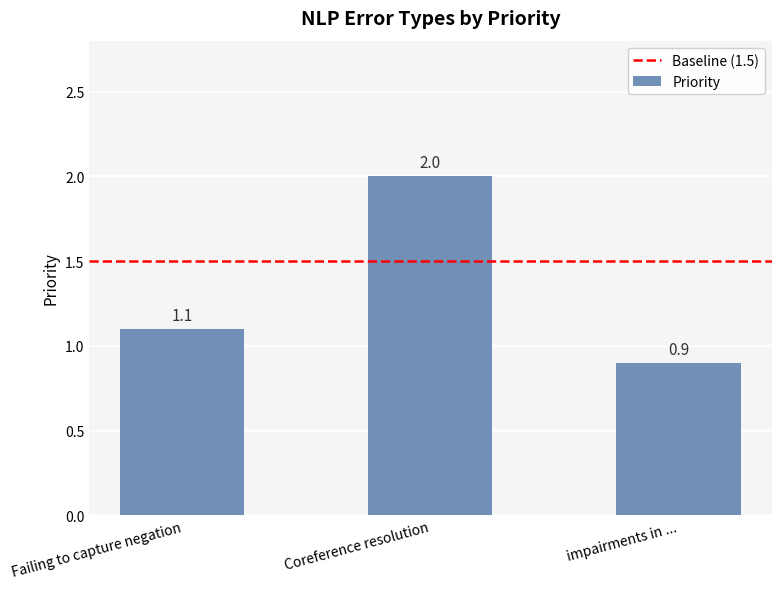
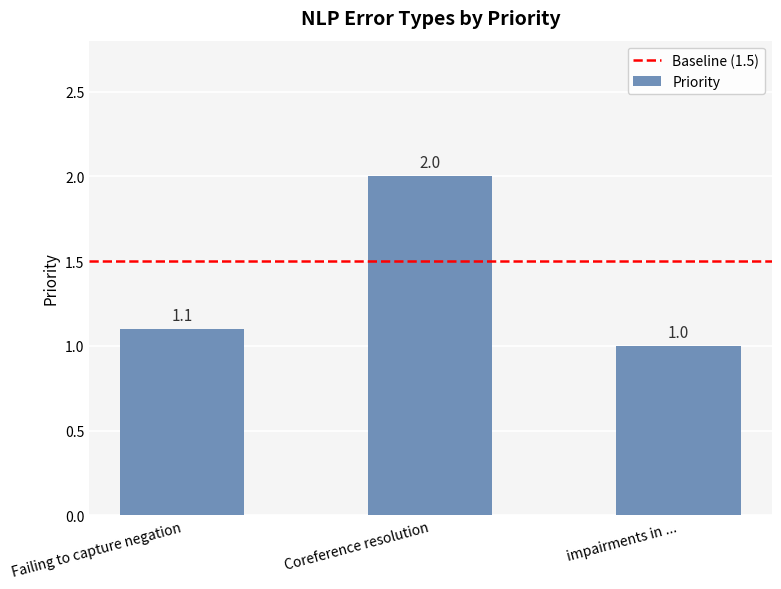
impairments in ...: 0.9 -> 1.0
